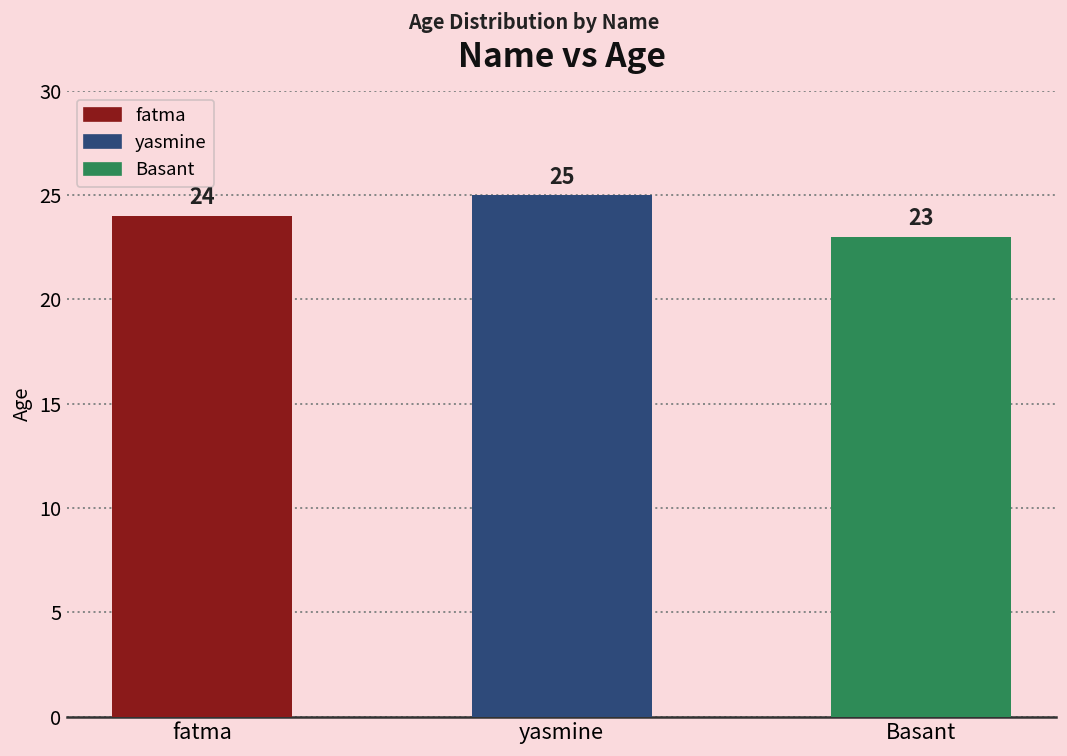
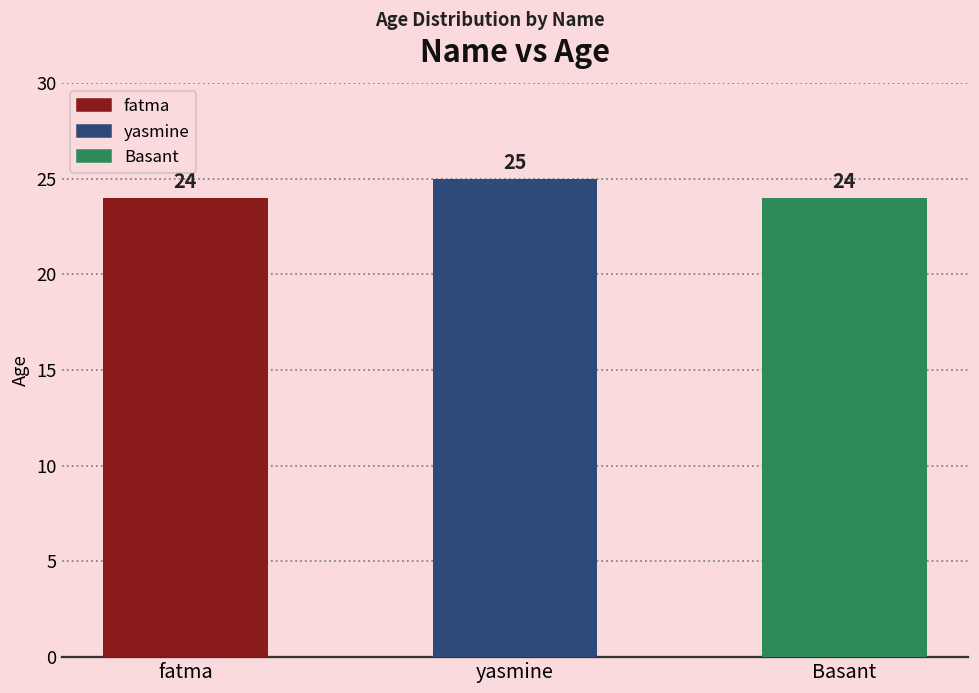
Basant: 23 -> 24
